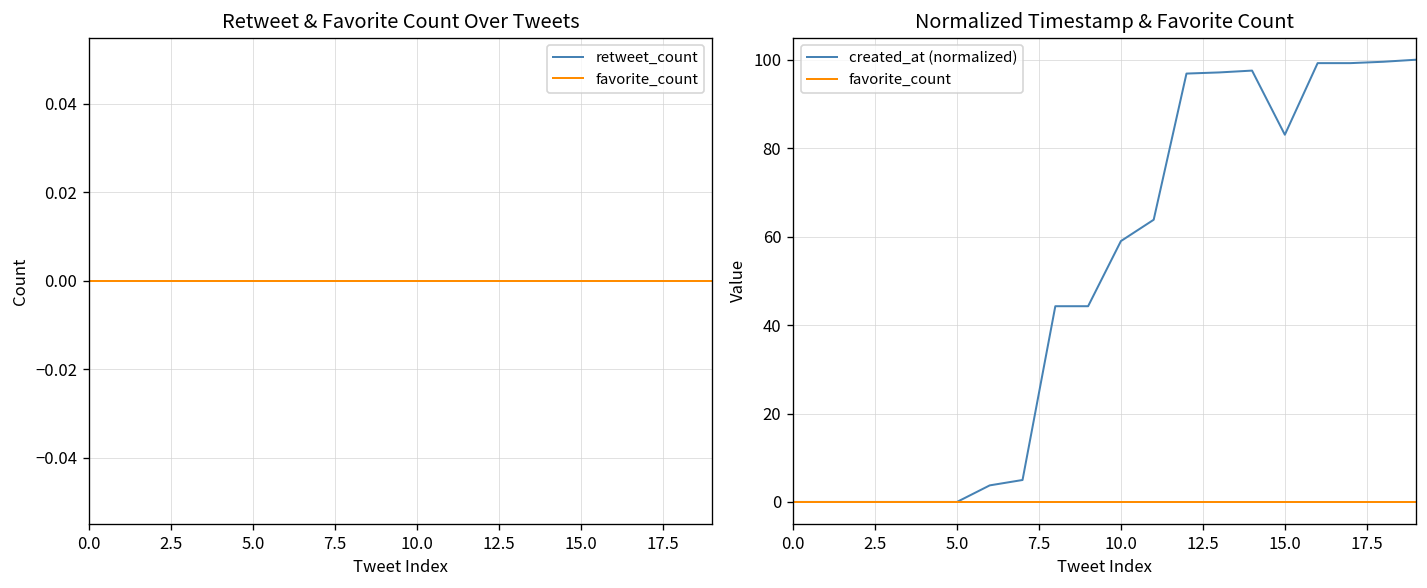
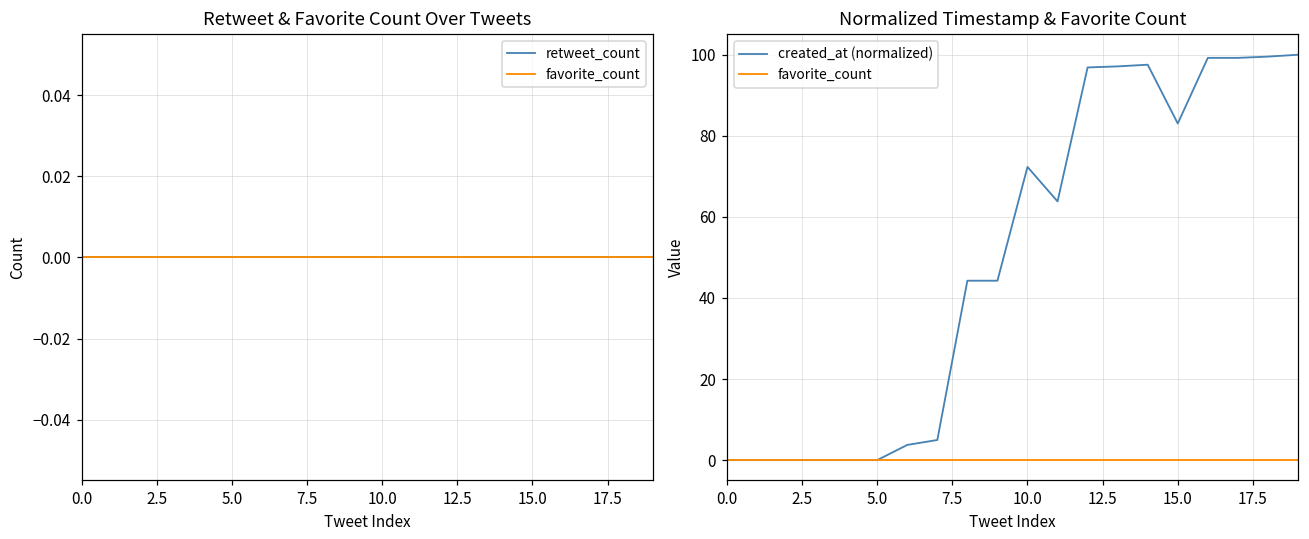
Normalized Timestamp & Favorite Count, created_at (normalized), 10.0: 59 -> 72
